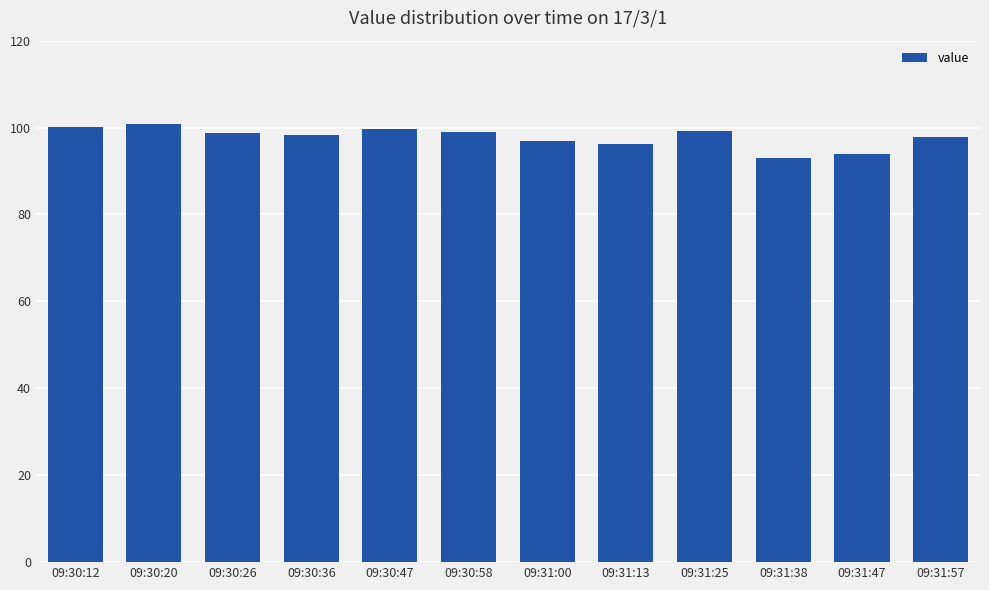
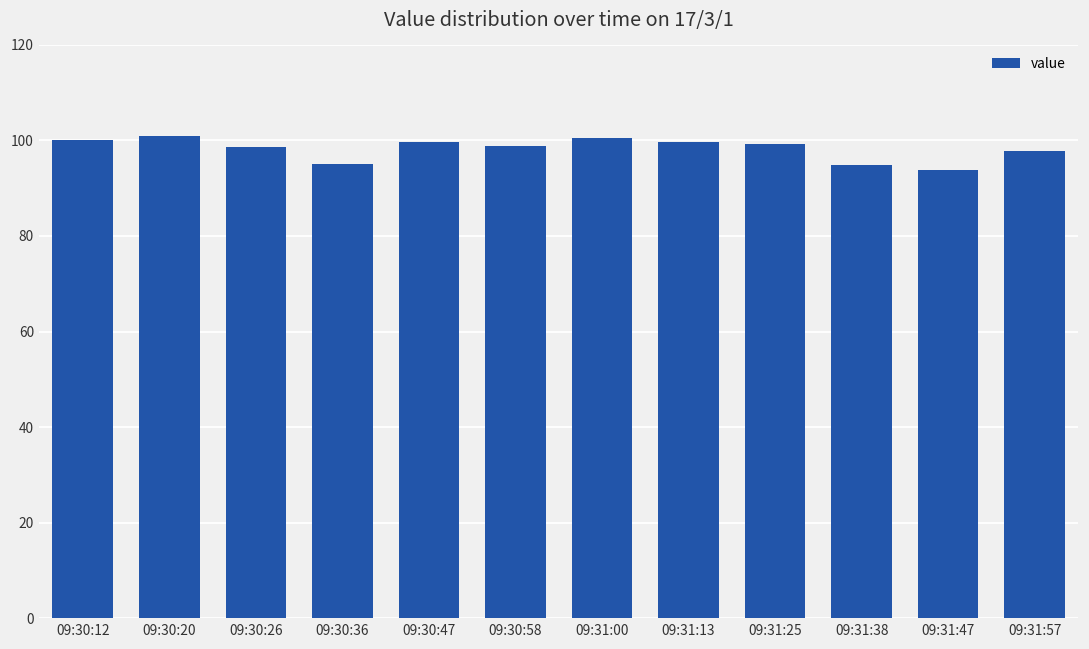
09:30:36: 98 -> 95
09:31:00: 97 -> 101
09:31:13: 96 -> 100
09:31:38: 93 -> 95
